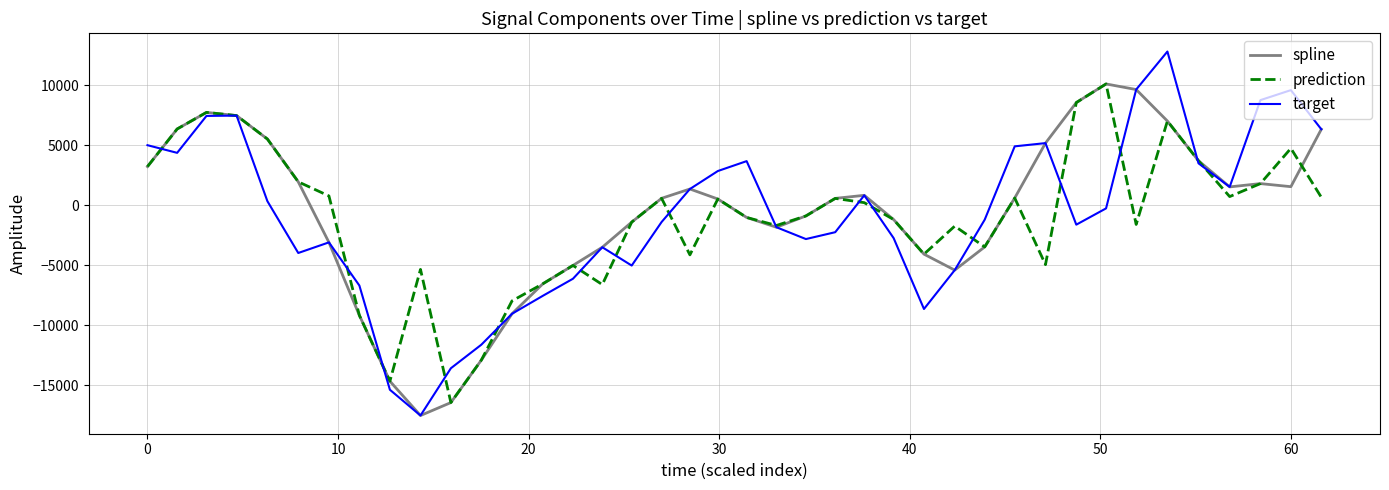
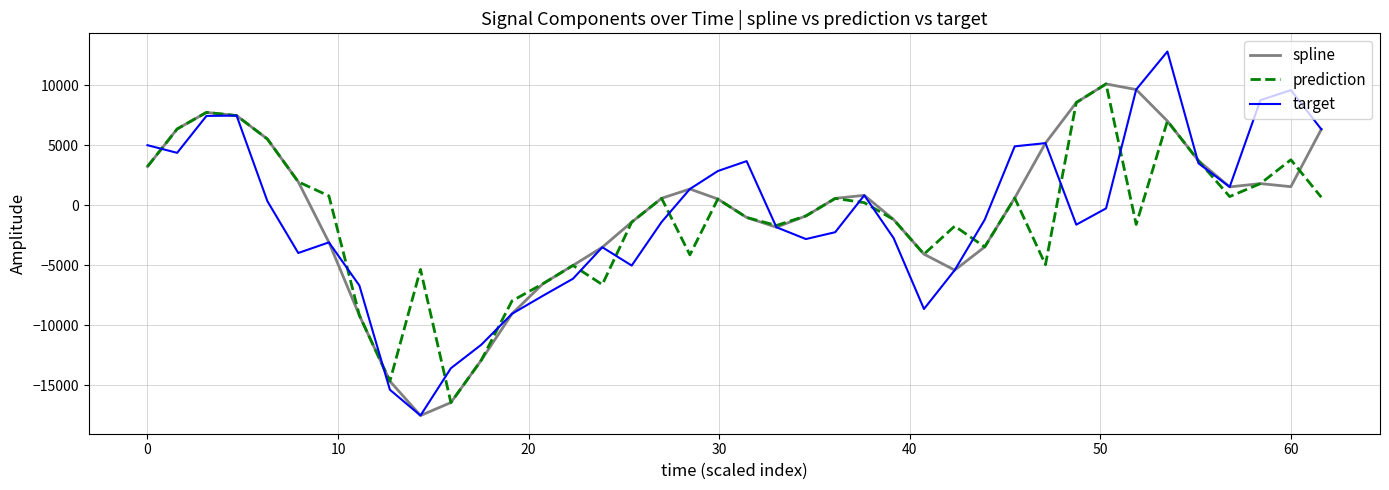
prediction, 60: 4800 -> 3800
